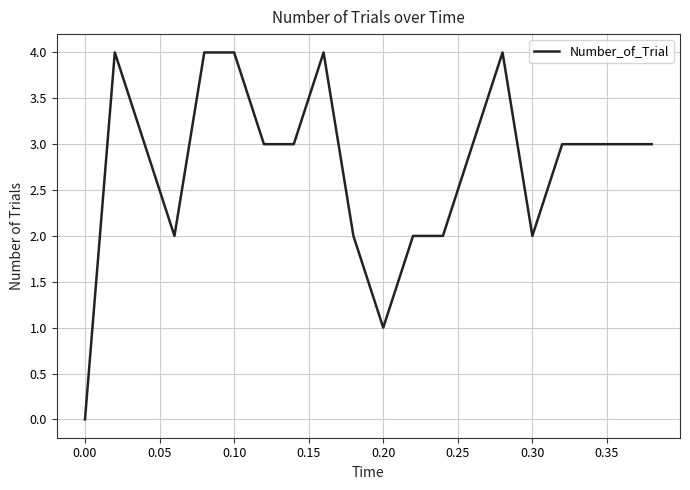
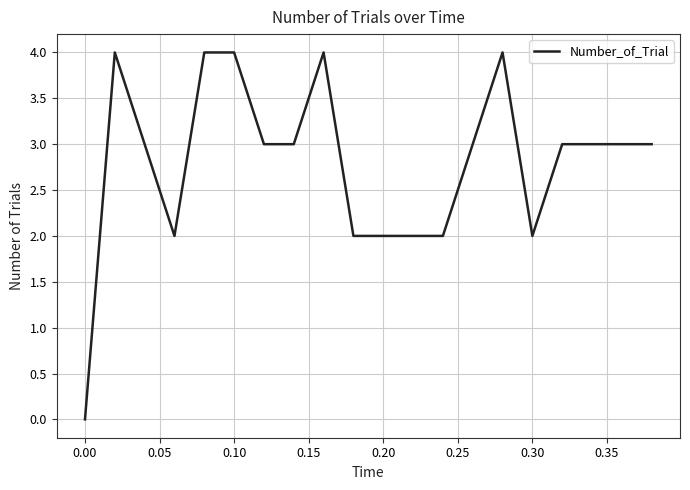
0.20: 1 -> 2
